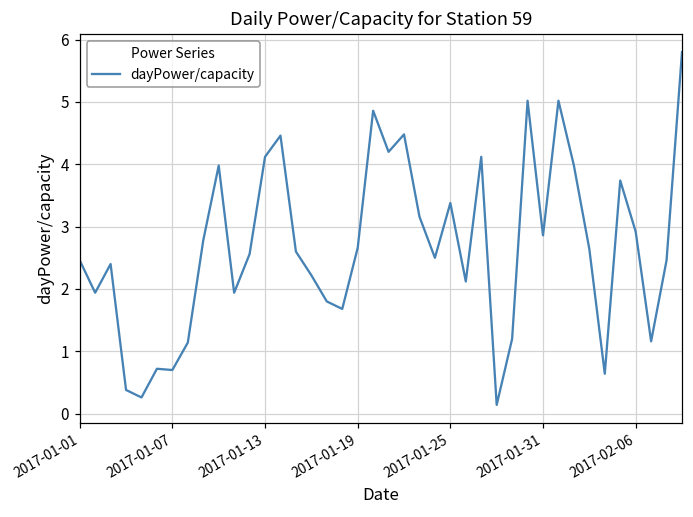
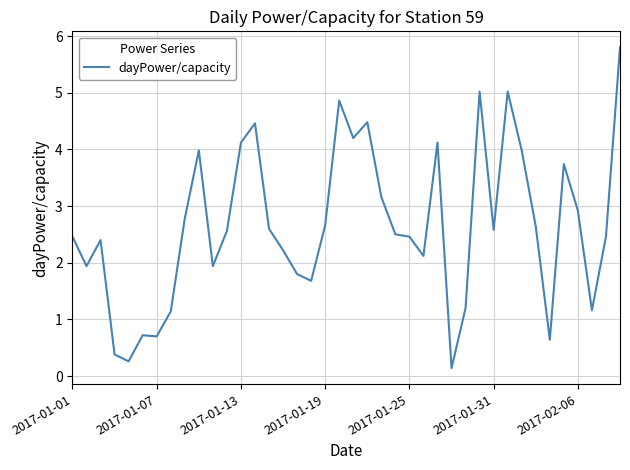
2017-01-25: 3.4 -> 2.5
2017-01-31: 2.9 -> 2.6
